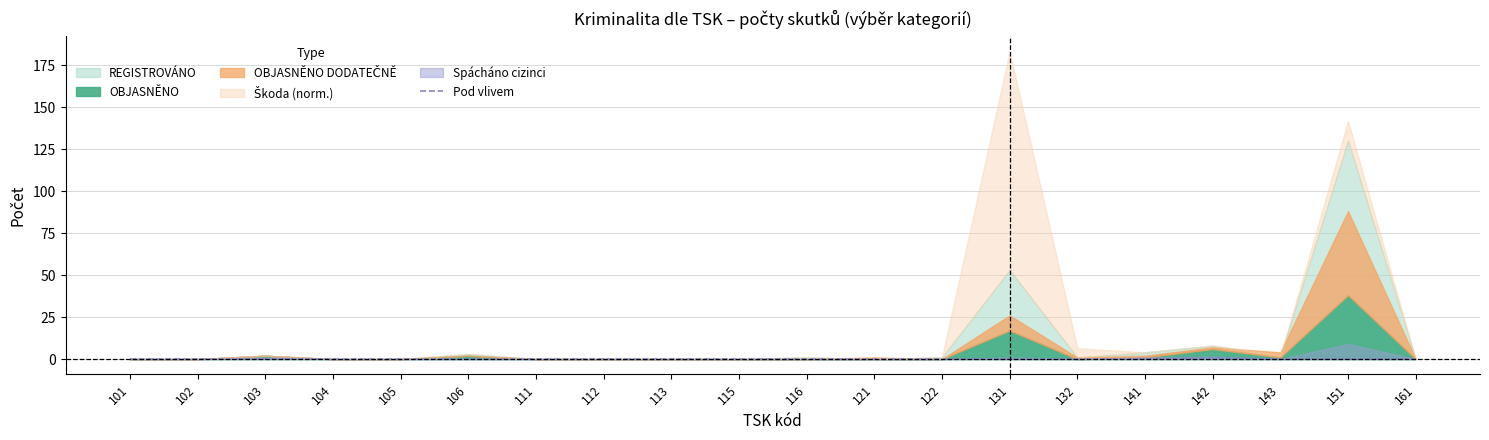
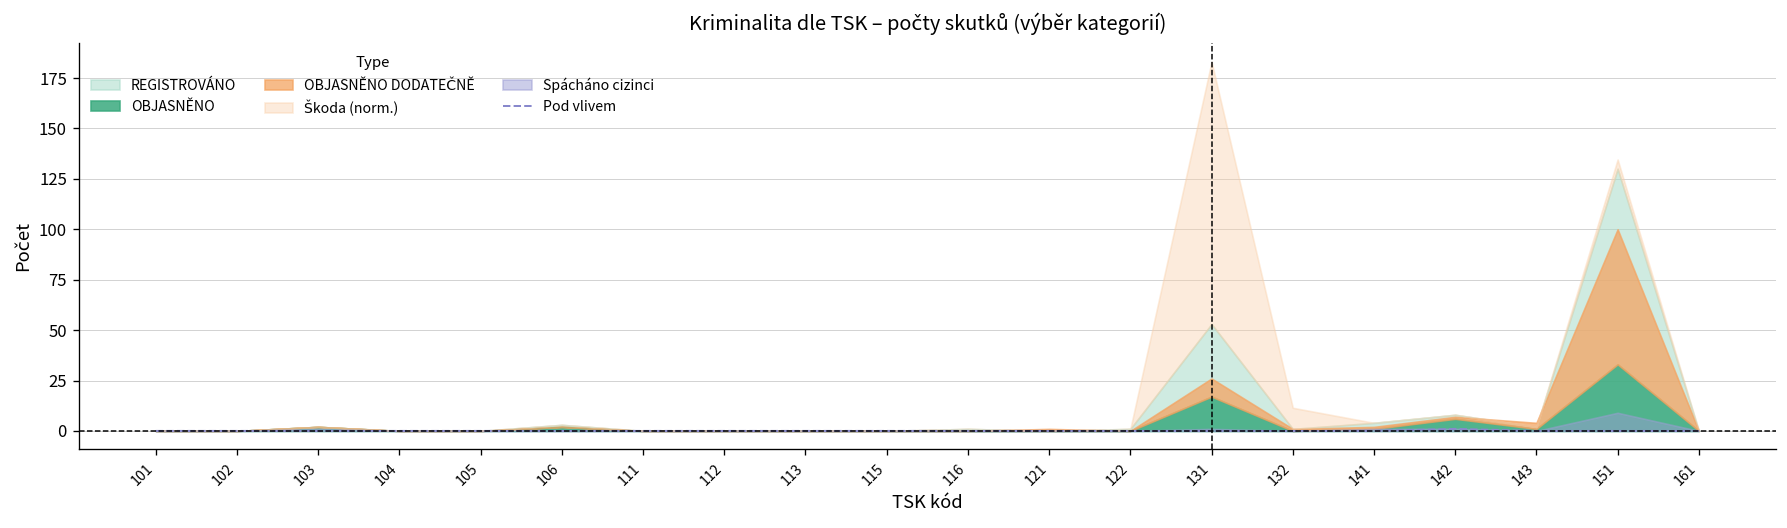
Škoda (norm.), 132: 5 -> 10
OBJASNĚNO, 151: 38 -> 33
OBJASNĚNO DODATEČNĚ, 151: 50 -> 67
Škoda (norm.), 151: 12 -> 5
